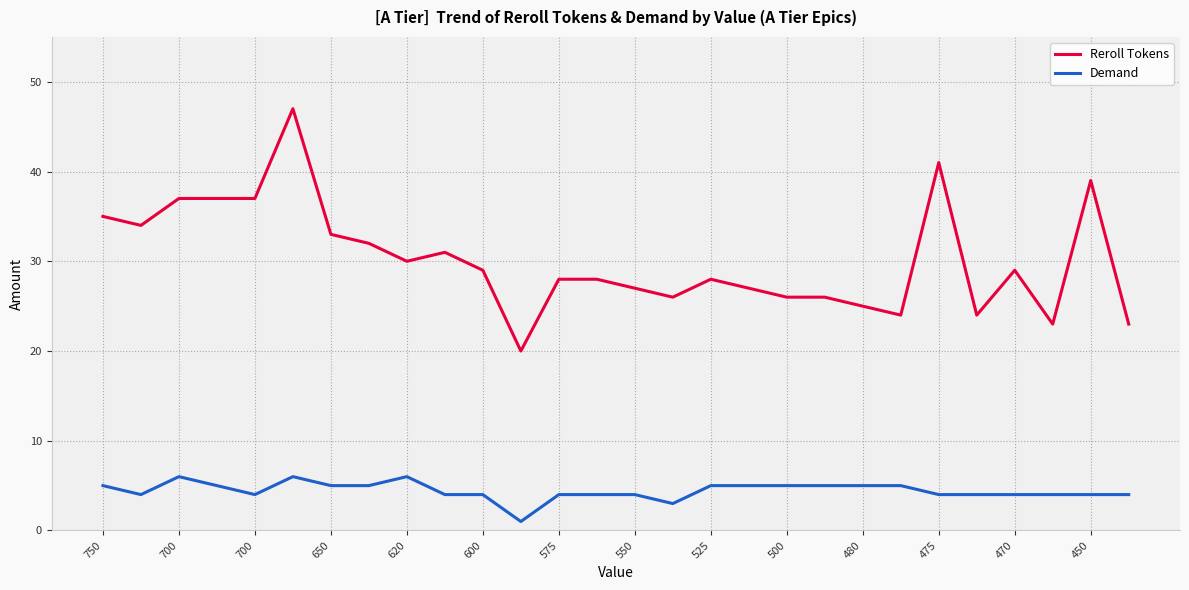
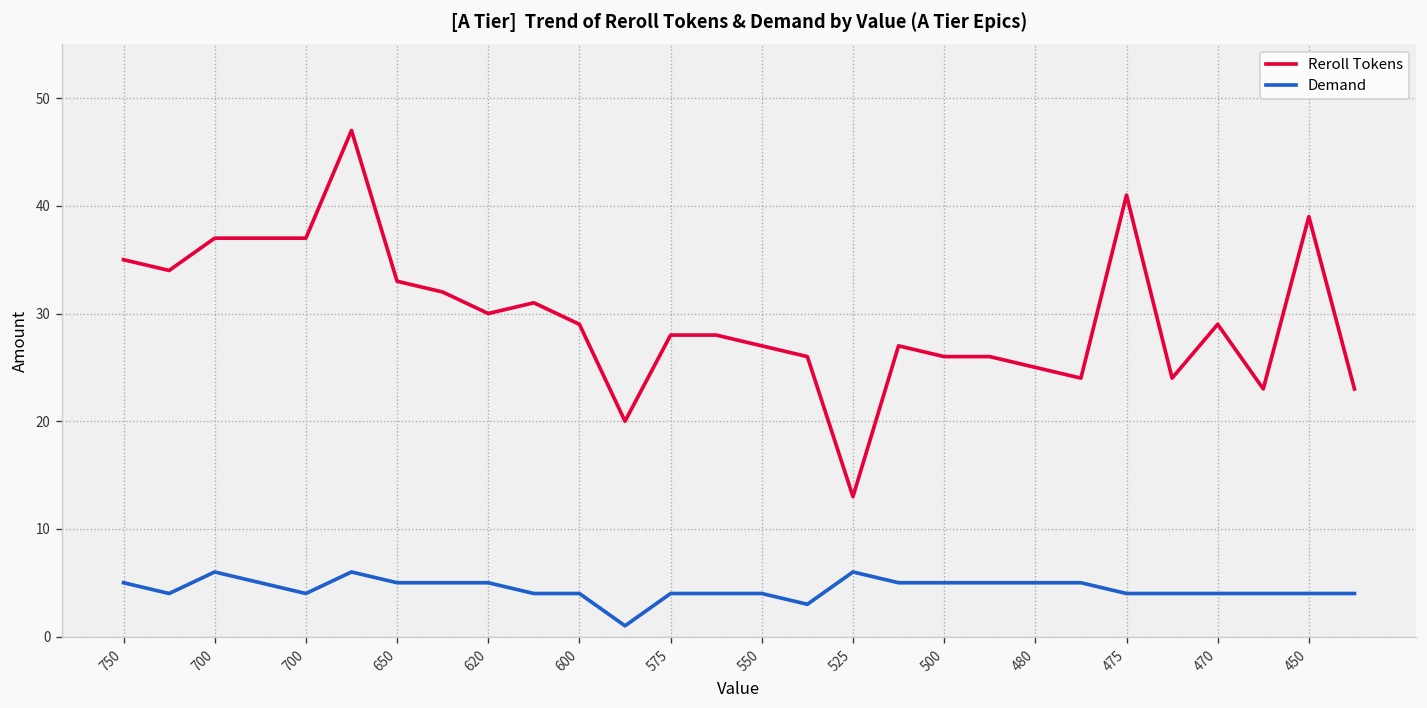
Demand, 620: 6 -> 5
Reroll Tokens, 525: 28 -> 13
Demand, 525: 5 -> 6
